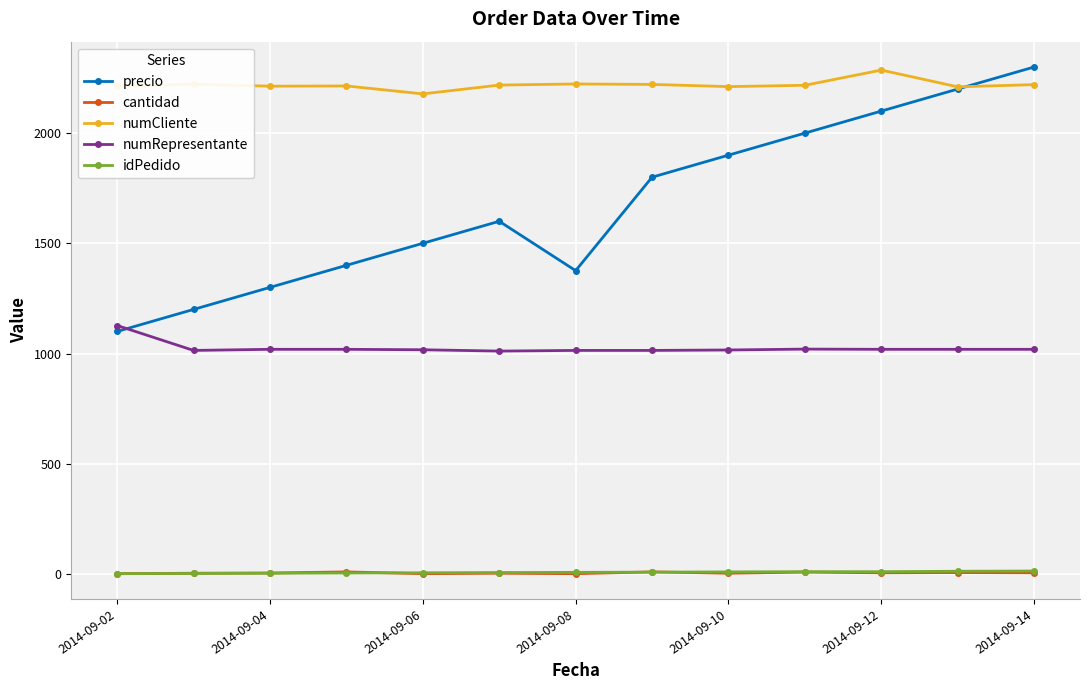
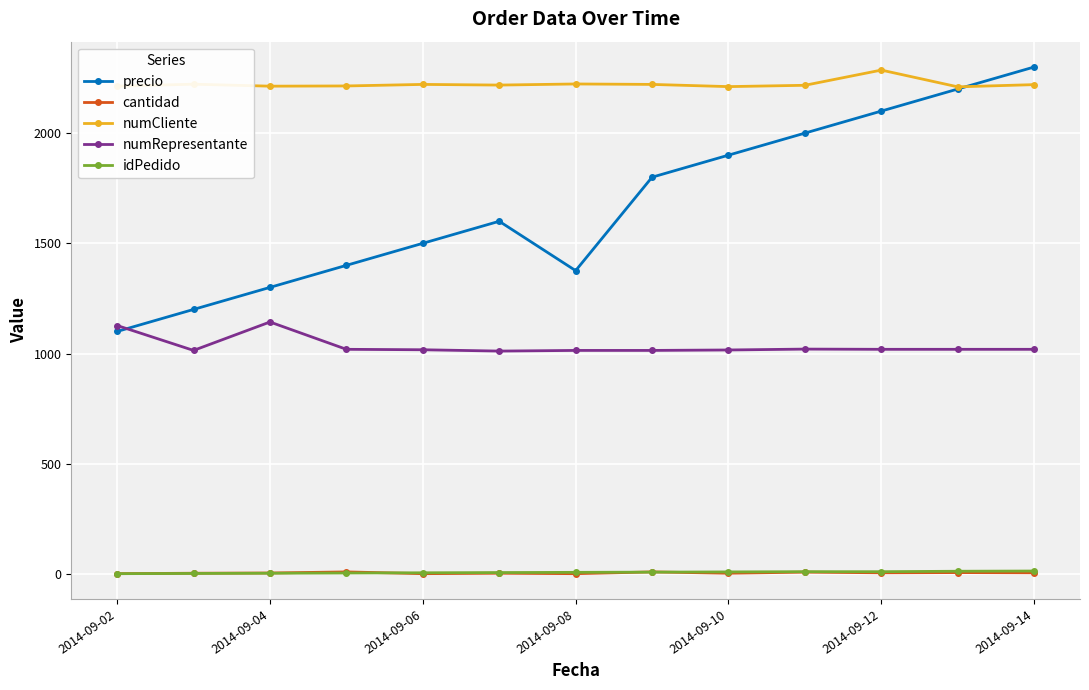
numRepresentante, 2014-09-04: 1020 -> 1140
numCliente, 2014-09-06: 2180 -> 2220
